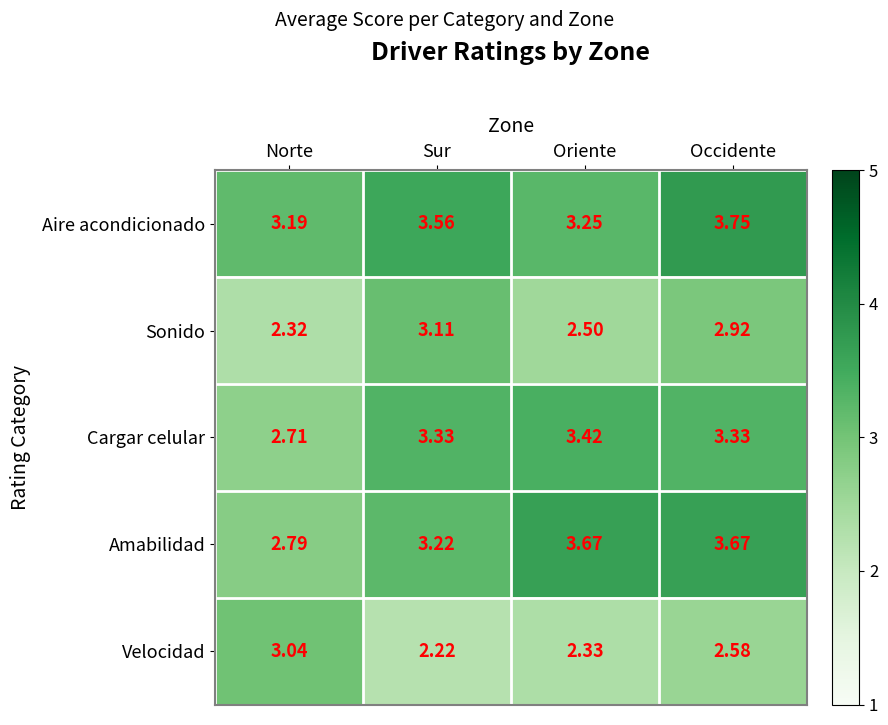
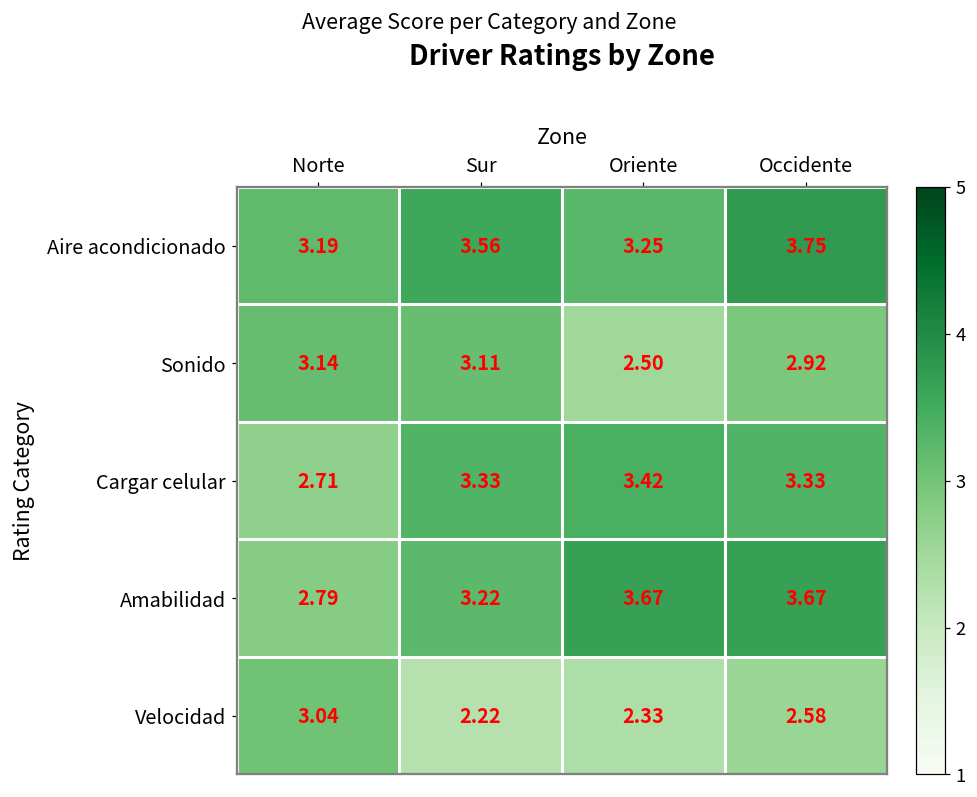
Sonido, Norte: 2.32 -> 3.14
